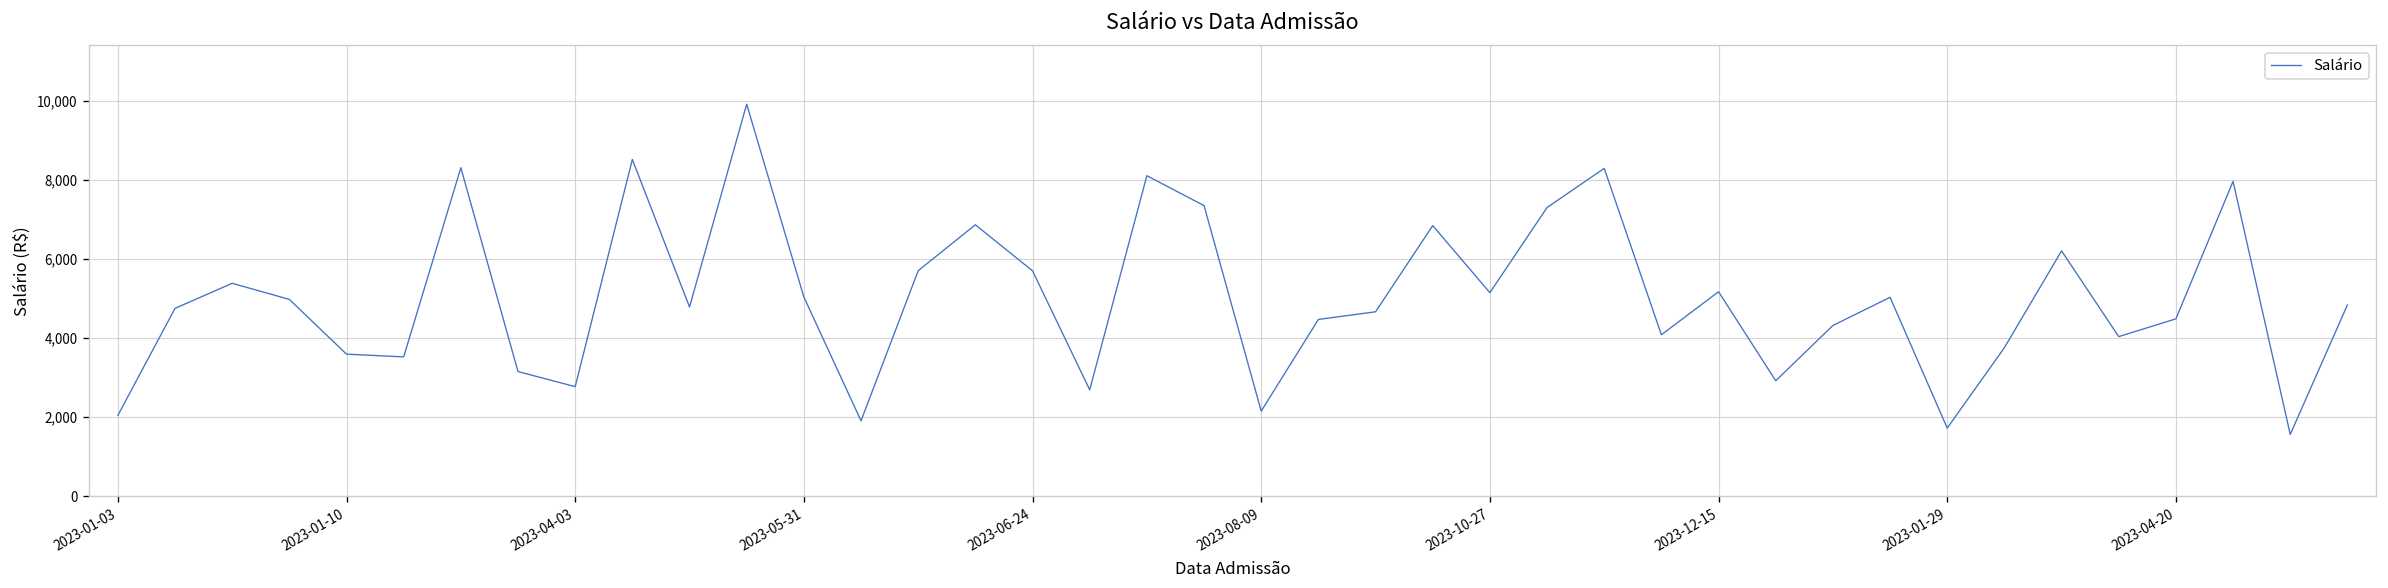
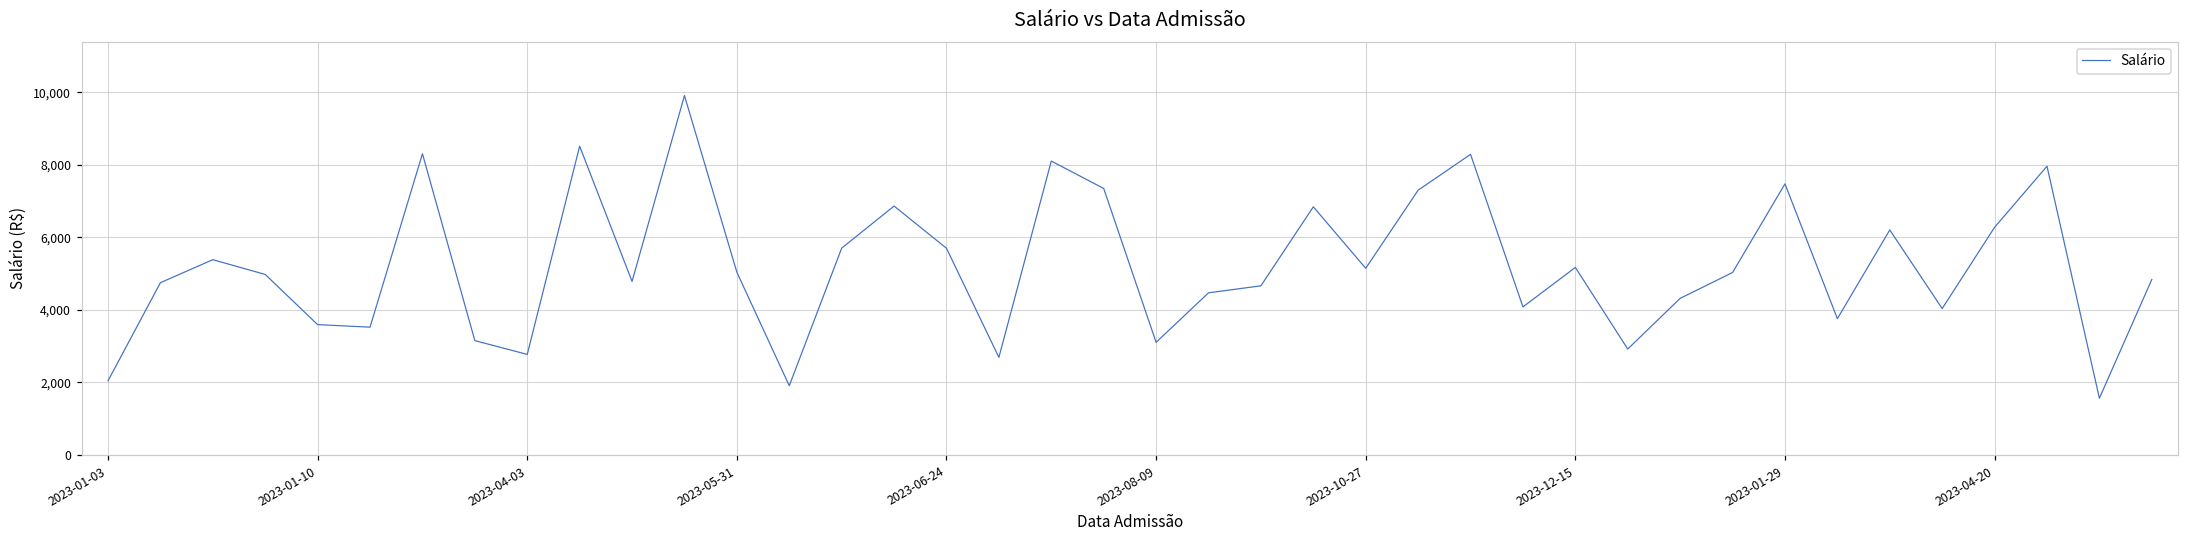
2023-08-09: 2,100 -> 3,100
2023-01-29: 1,700 -> 7,500
2023-04-20: 4,500 -> 6,300
